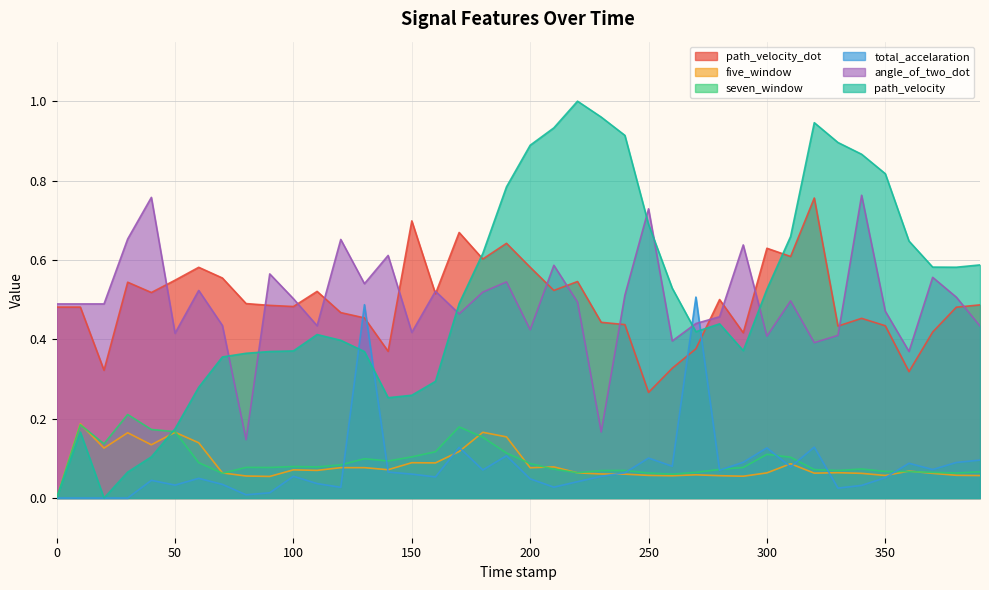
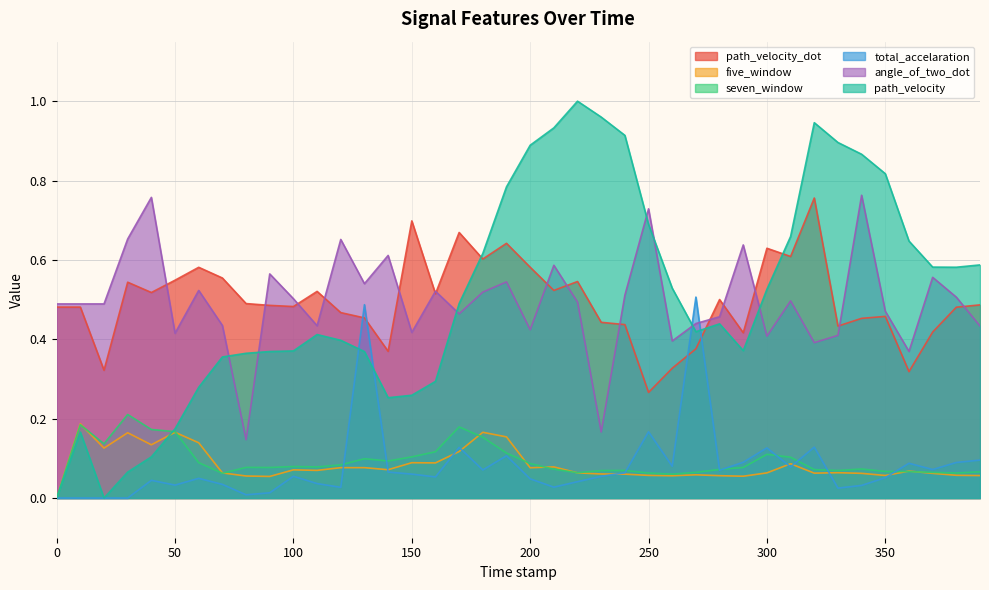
total_accelaration, 250: 0.10 -> 0.17
path_velocity_dot, 350: 0.43 -> 0.46
